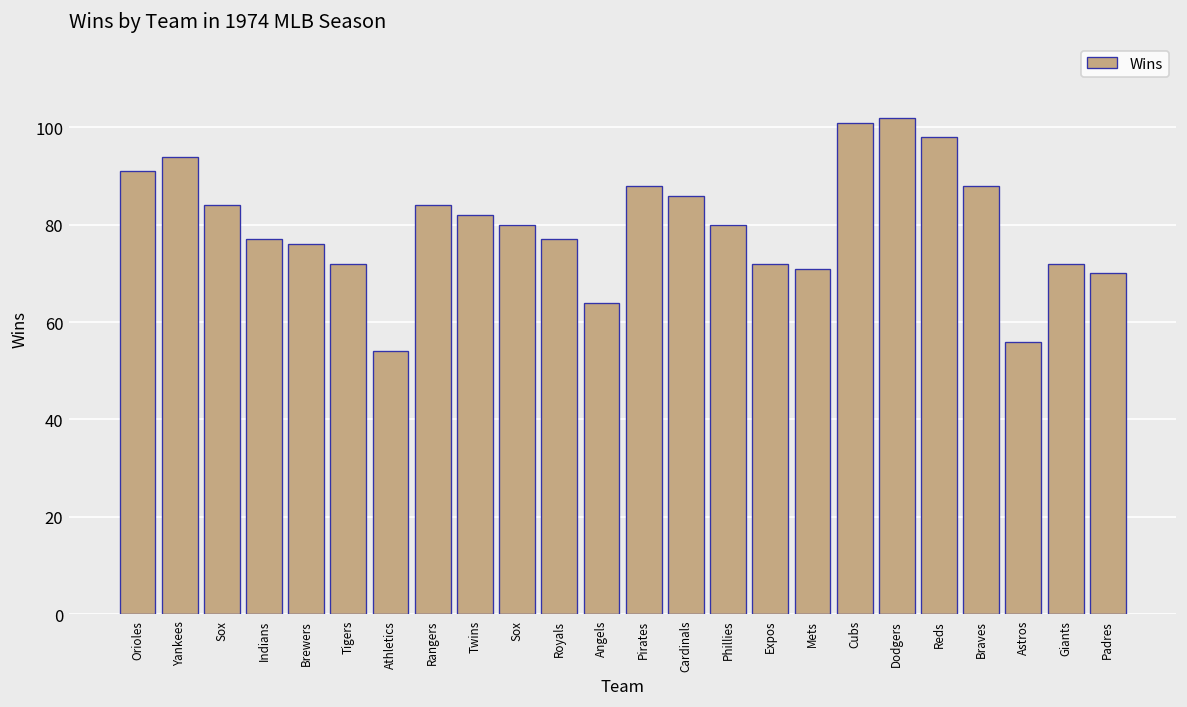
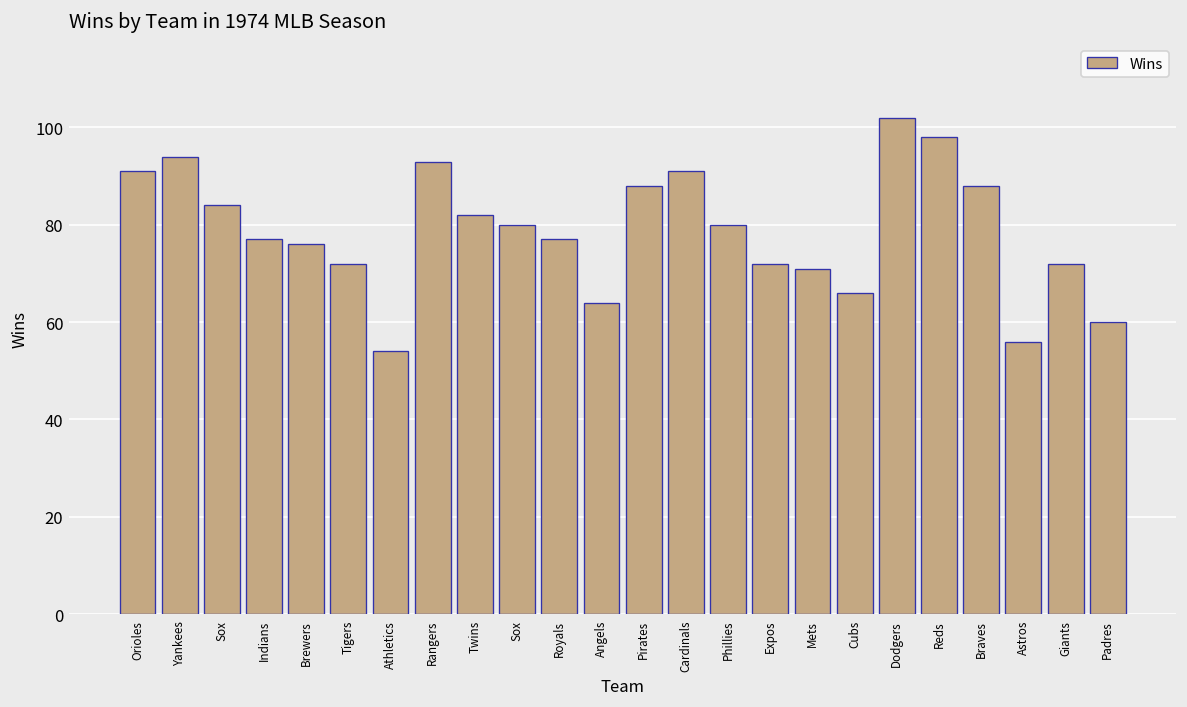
Rangers: 84 -> 93
Cardinals: 86 -> 91
Cubs: 101 -> 66
Padres: 70 -> 60
